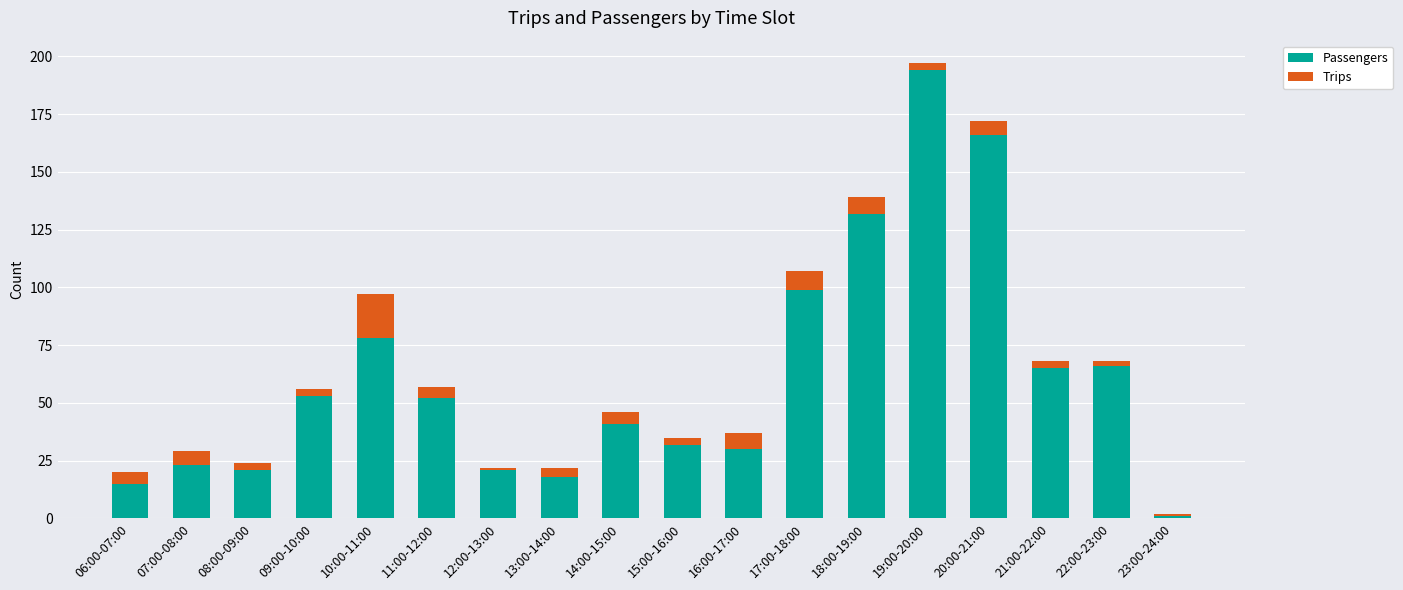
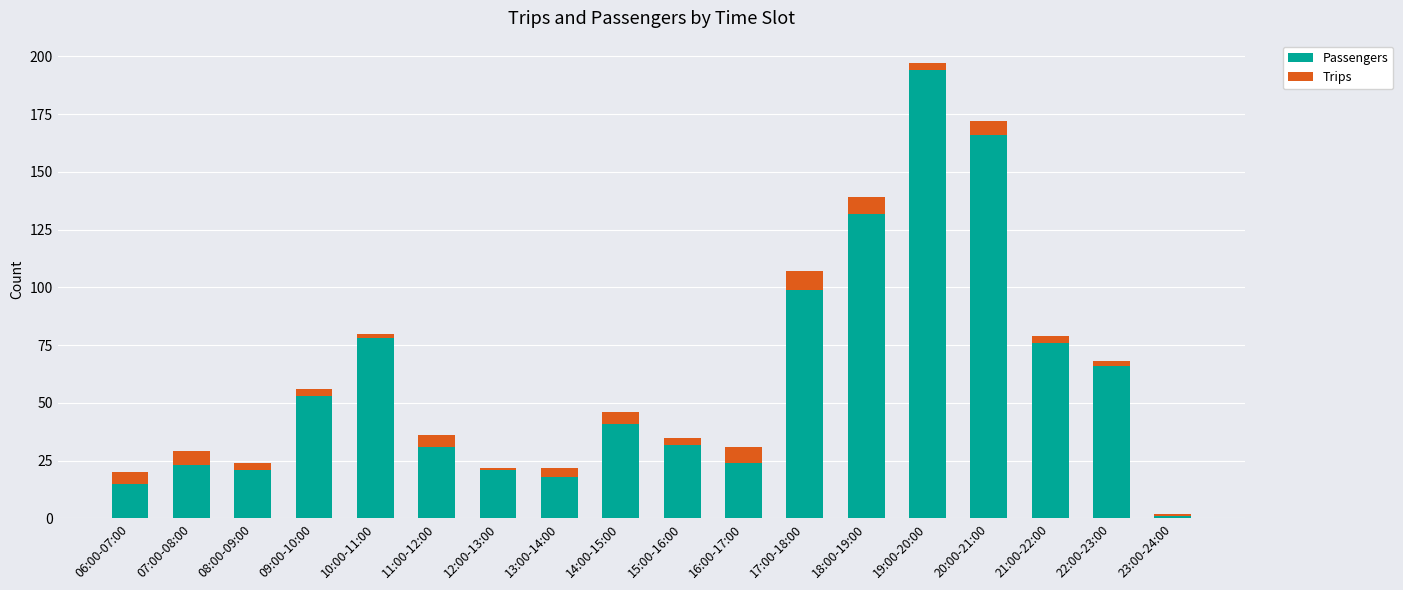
Trips, 10:00-11:00: 19 -> 2
Passengers, 11:00-12:00: 52 -> 31
Passengers, 16:00-17:00: 30 -> 24
Passengers, 21:00-22:00: 65 -> 76
